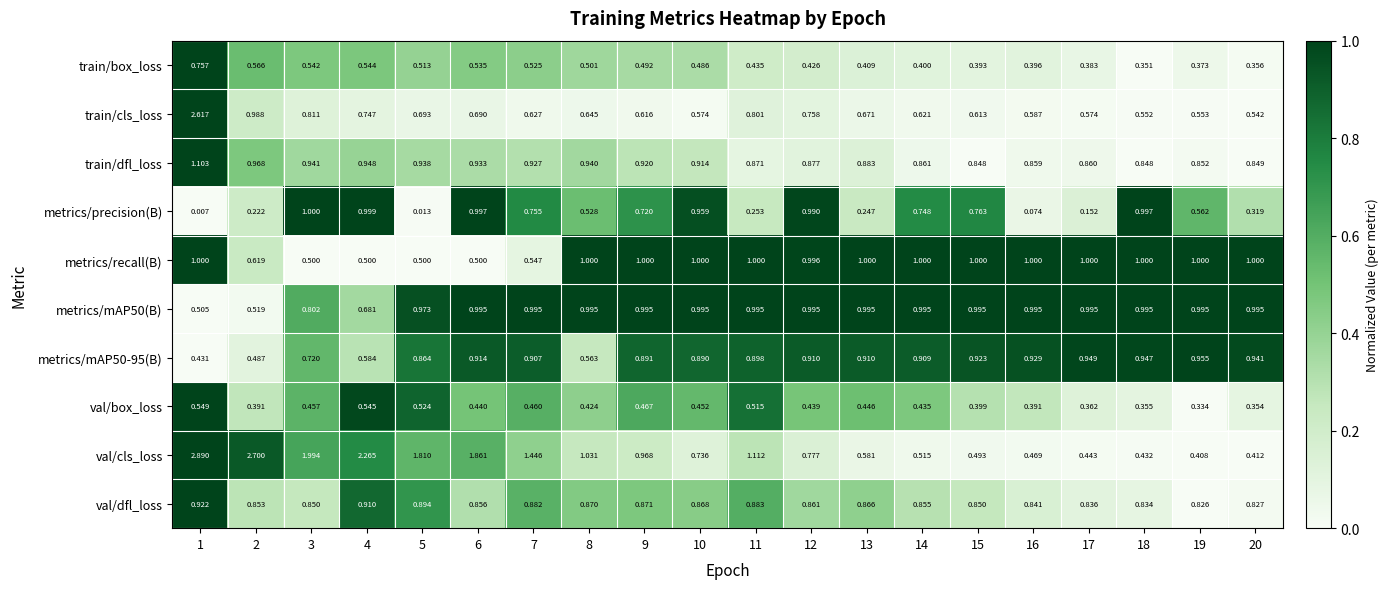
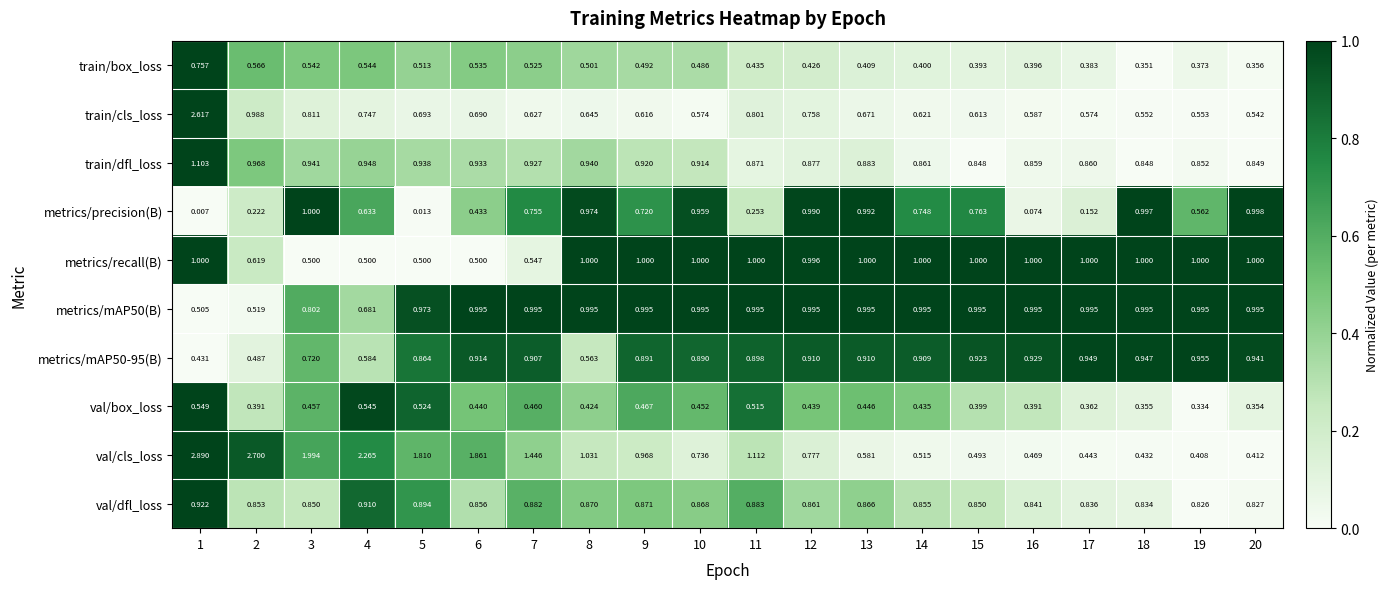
metrics/precision(B), 4: 0.999 -> 0.633
metrics/precision(B), 6: 0.997 -> 0.433
metrics/precision(B), 8: 0.528 -> 0.974
metrics/precision(B), 13: 0.247 -> 0.992
metrics/precision(B), 20: 0.319 -> 0.998
